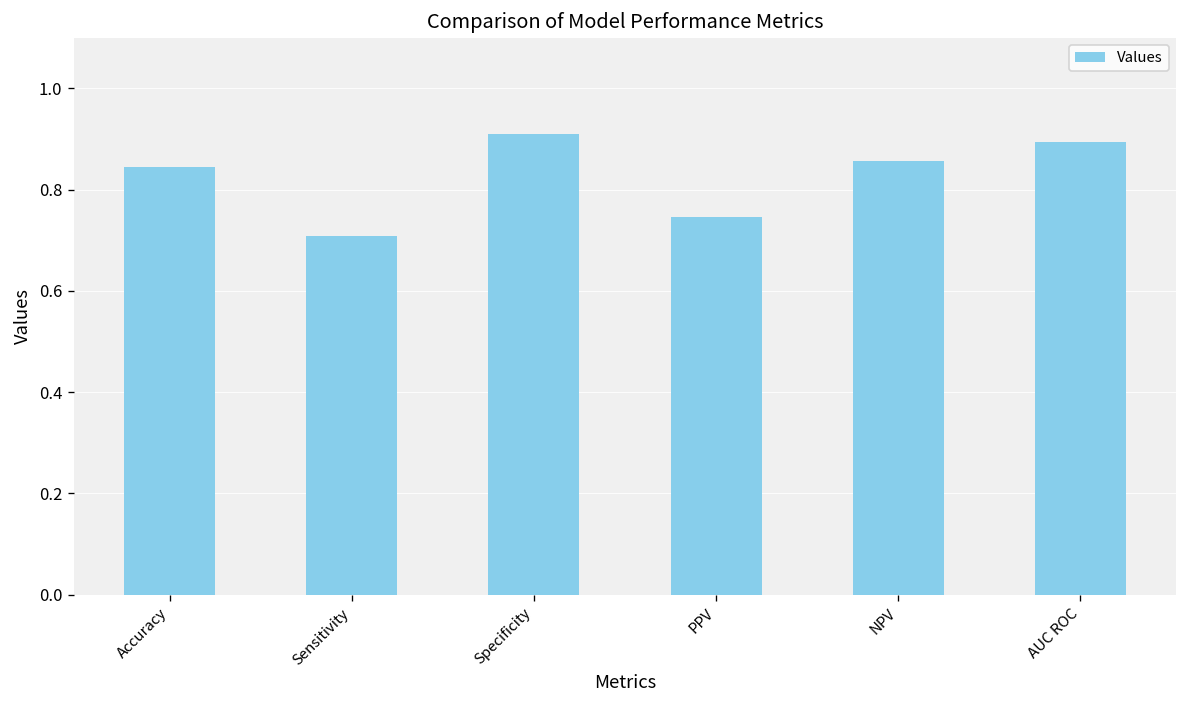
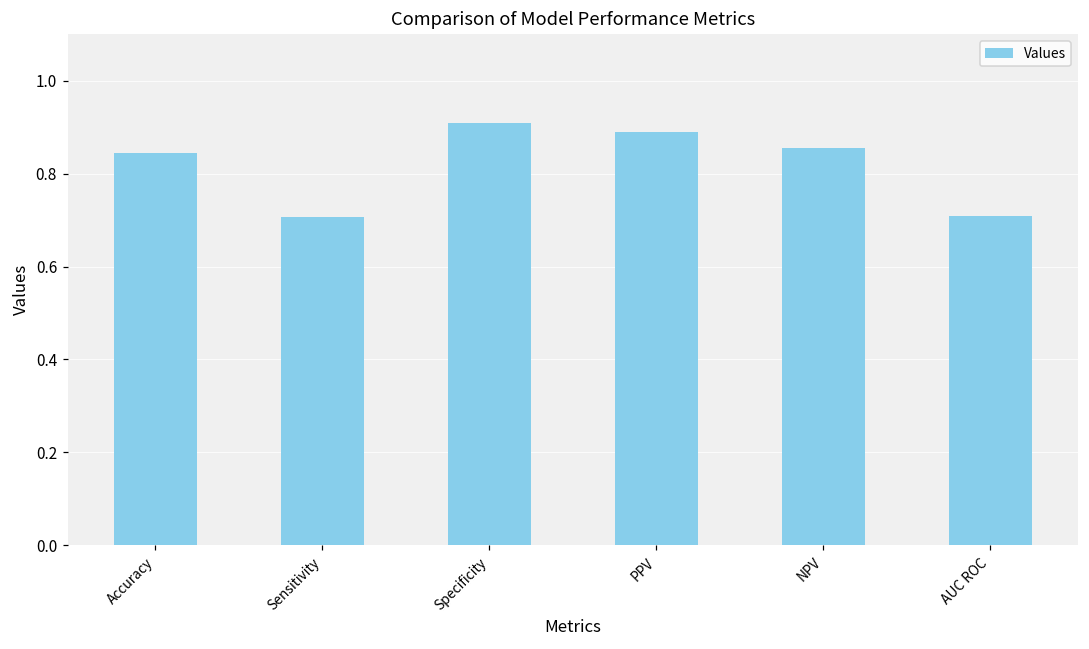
PPV: 0.75 -> 0.89
AUC ROC: 0.89 -> 0.71
